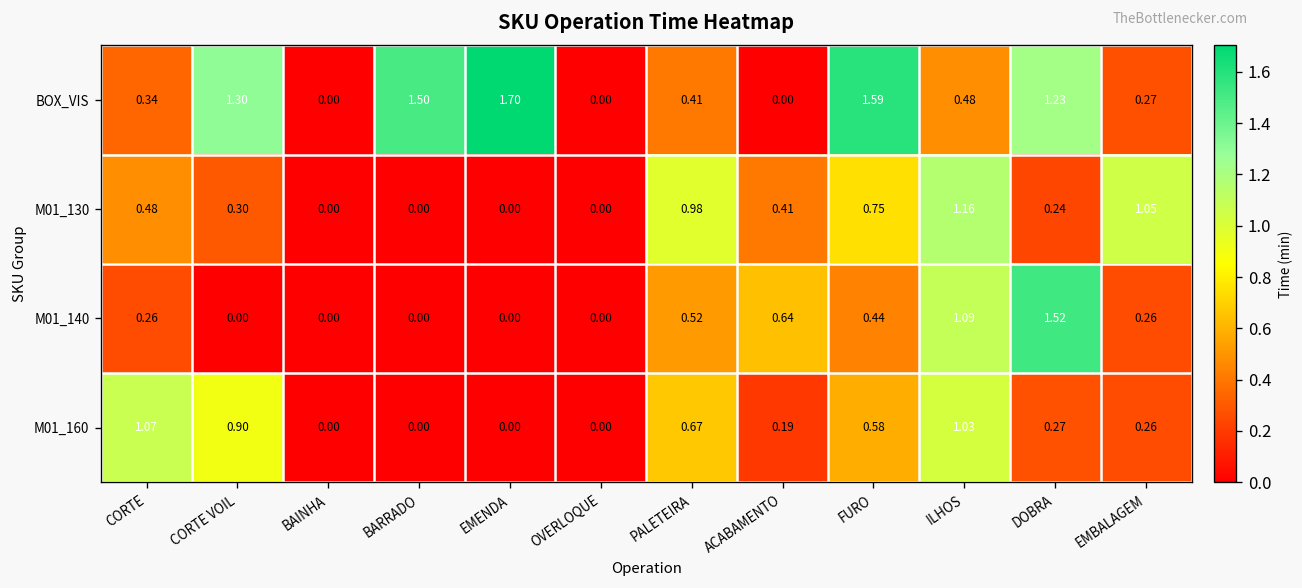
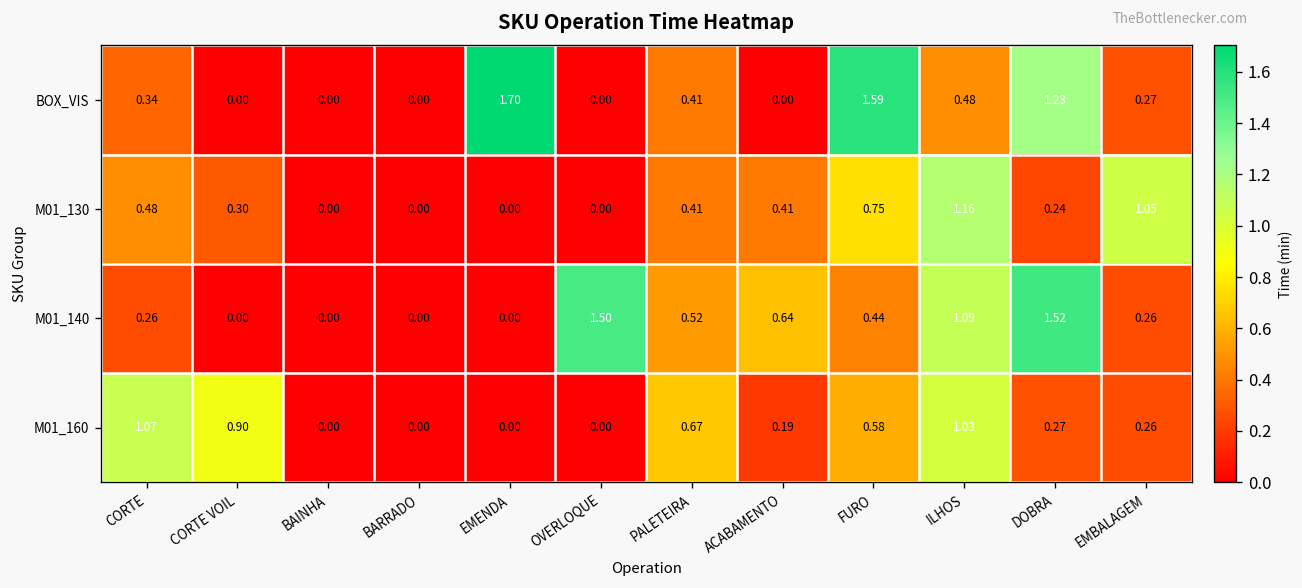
BOX_VIS, CORTE VOIL: 1.30 -> 0.00
BOX_VIS, BARRADO: 1.50 -> 0.00
M01_130, PALETEIRA: 0.98 -> 0.41
M01_140, OVERLOQUE: 0.00 -> 1.50
